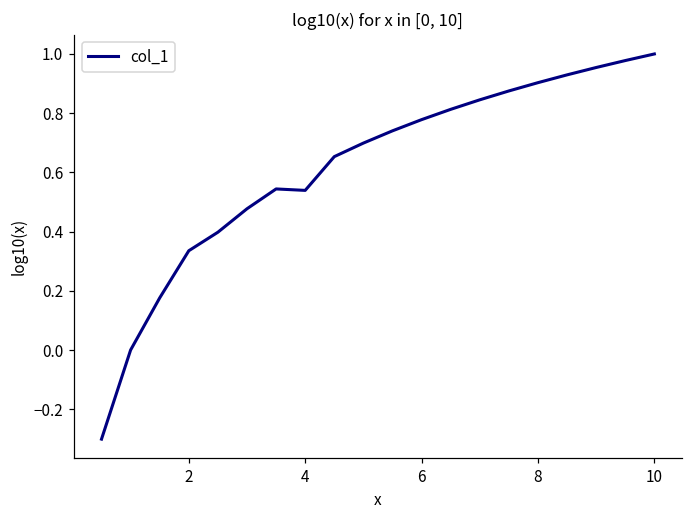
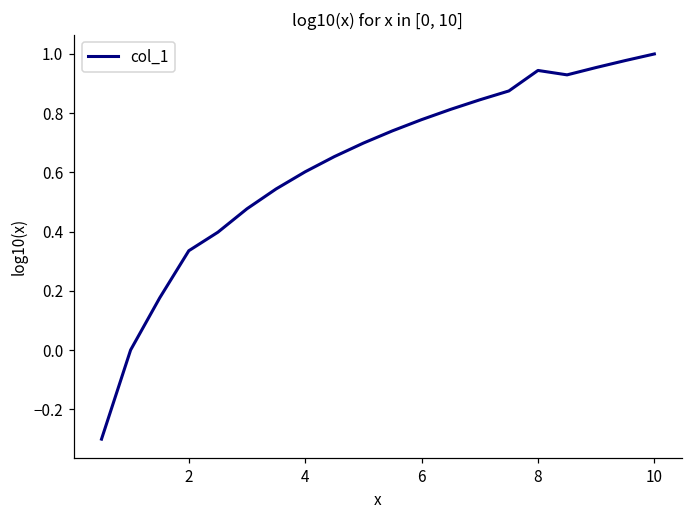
4: 0.54 -> 0.60
8: 0.90 -> 0.94
